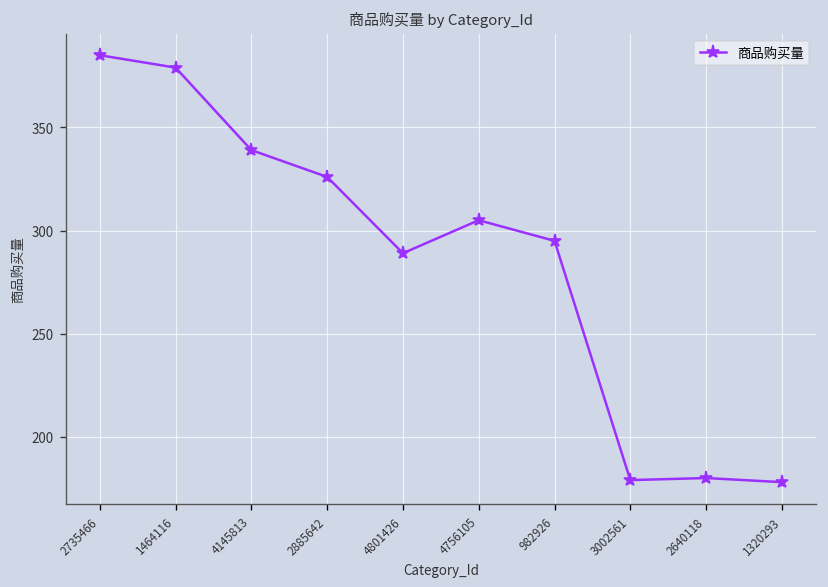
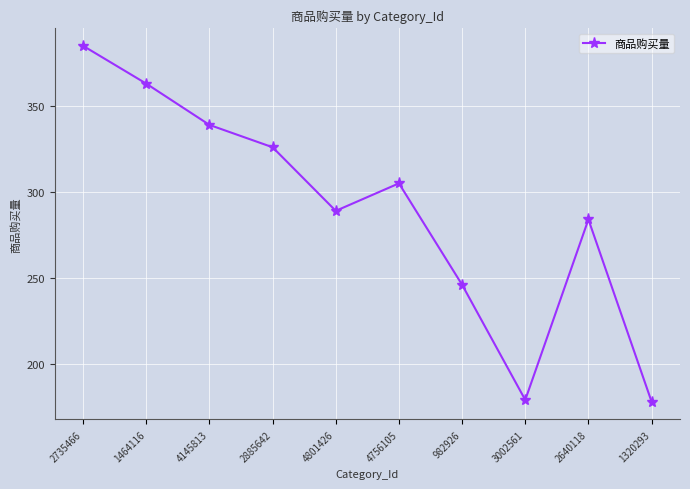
1464116: 379 -> 363
982926: 295 -> 246
2640118: 180 -> 284
